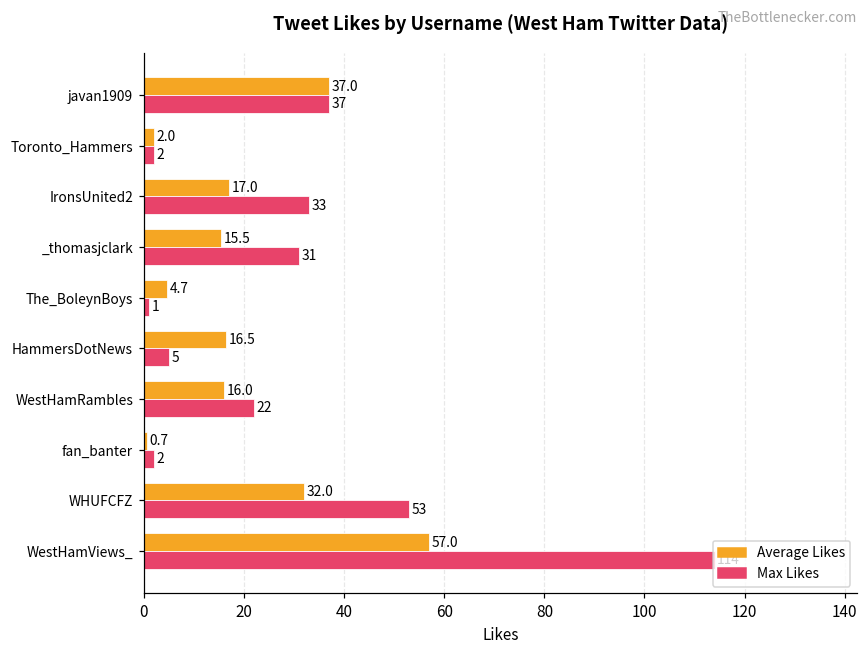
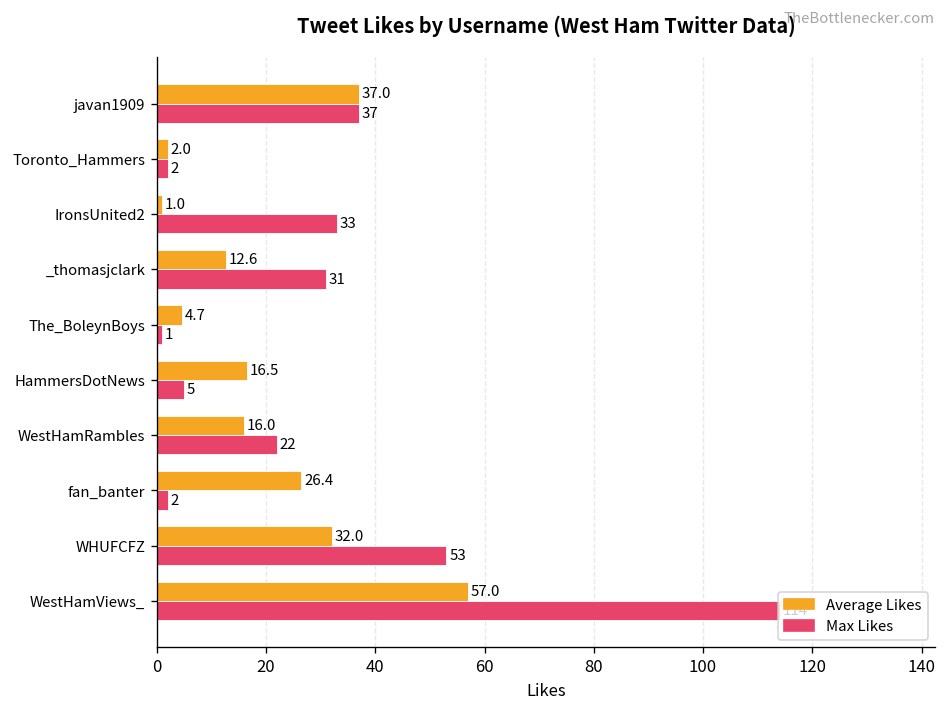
Average Likes, IronsUnited2: 17.0 -> 1.0
Average Likes, _thomasjclark: 15.5 -> 12.6
Average Likes, fan_banter: 0.7 -> 26.4
